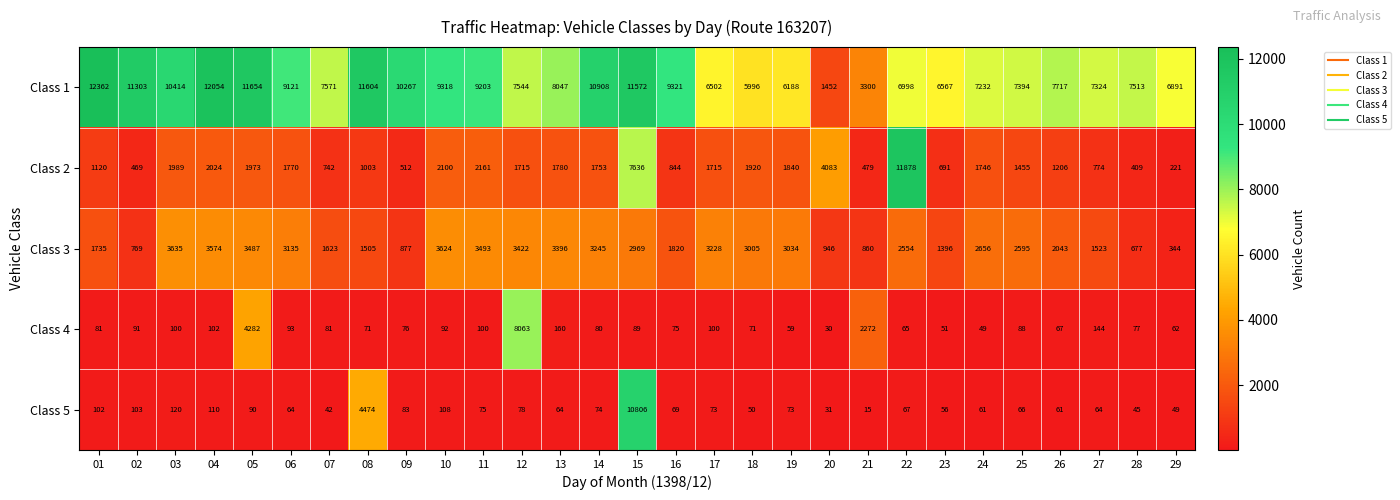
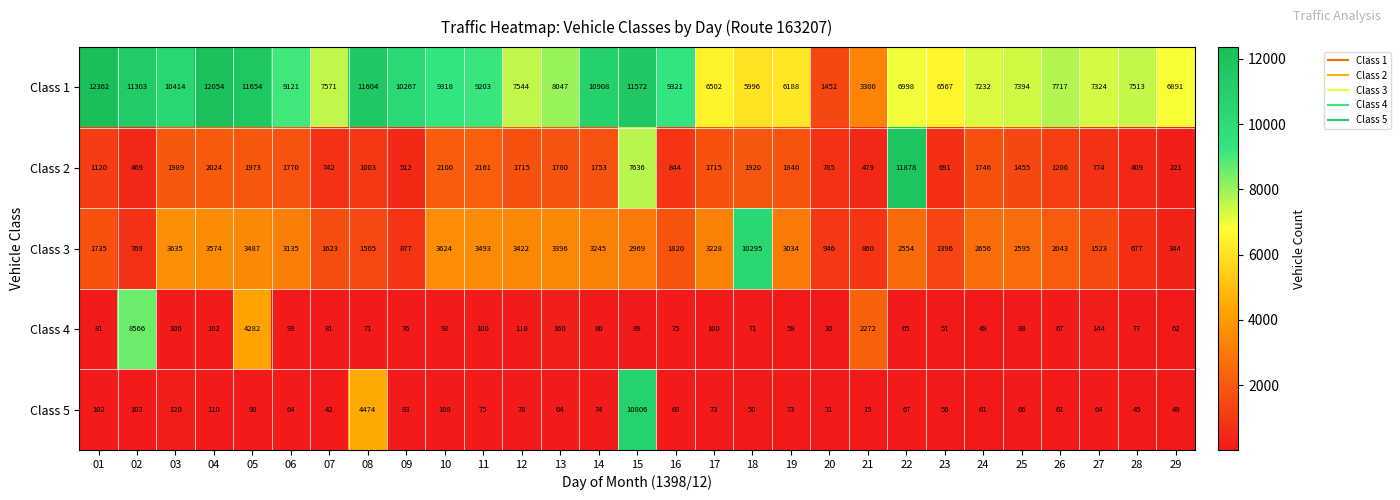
Class 2, 20: 4083 -> 785
Class 3, 18: 3005 -> 10295
Class 4, 02: 91 -> 8566
Class 4, 12: 8063 -> 110
